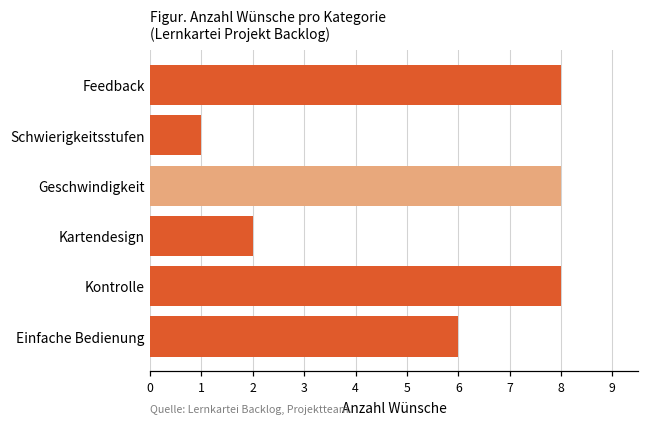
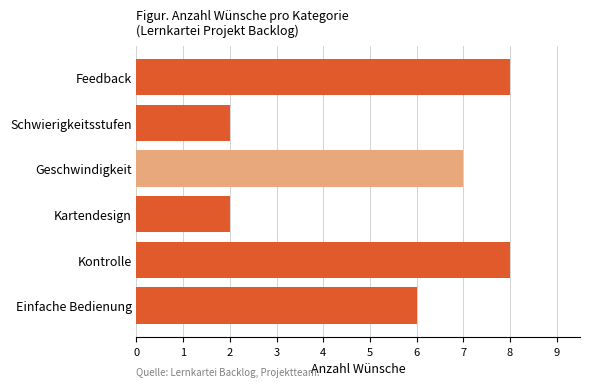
Schwierigkeitsstufen: 1 -> 2
Geschwindigkeit: 8 -> 7
